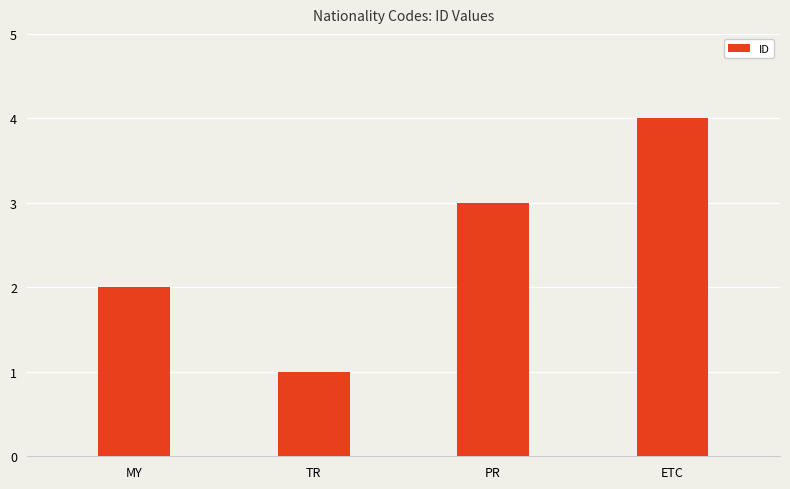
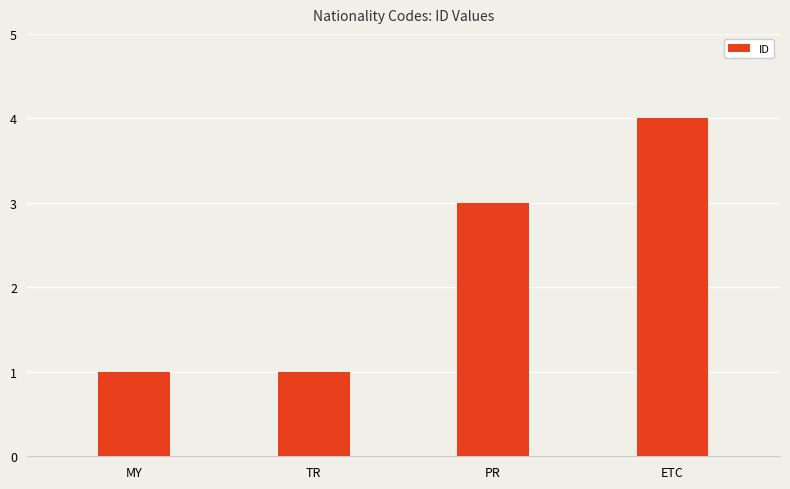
MY: 2 -> 1
